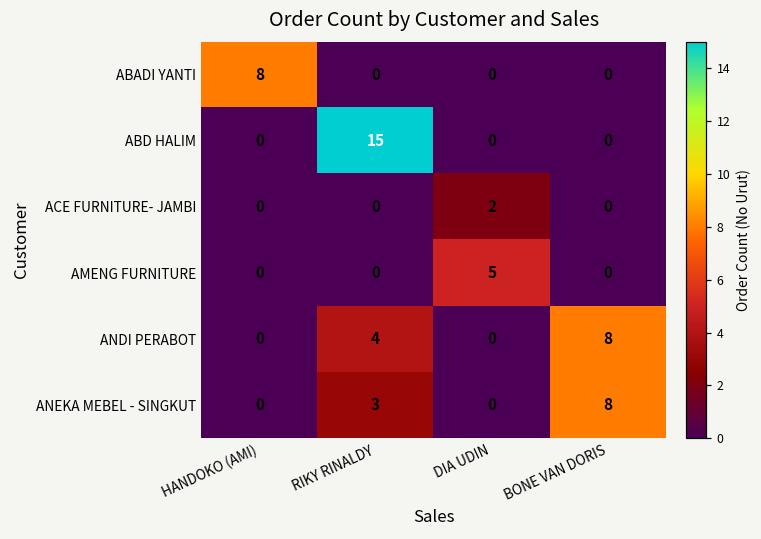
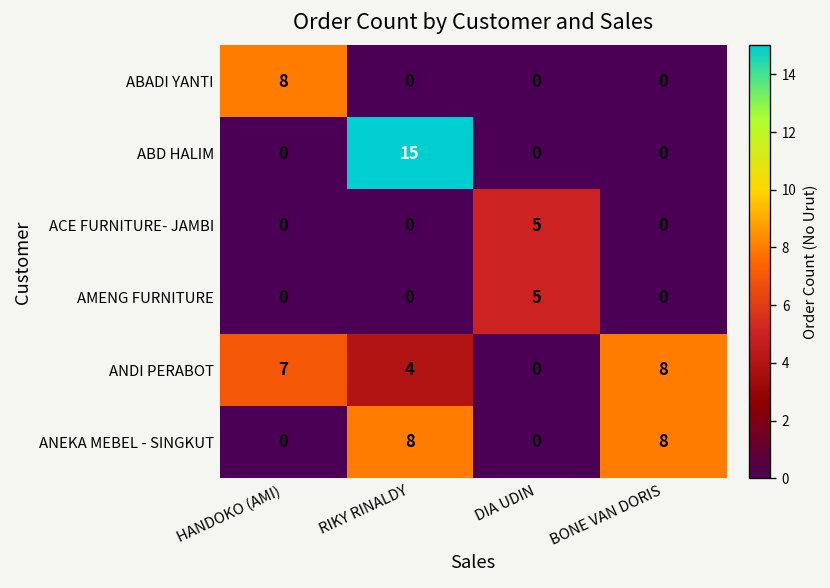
ACE FURNITURE- JAMBI, DIA UDIN: 2 -> 5
ANDI PERABOT, HANDOKO (AMI): 0 -> 7
ANEKA MEBEL - SINGKUT, RIKY RINALDY: 3 -> 8
